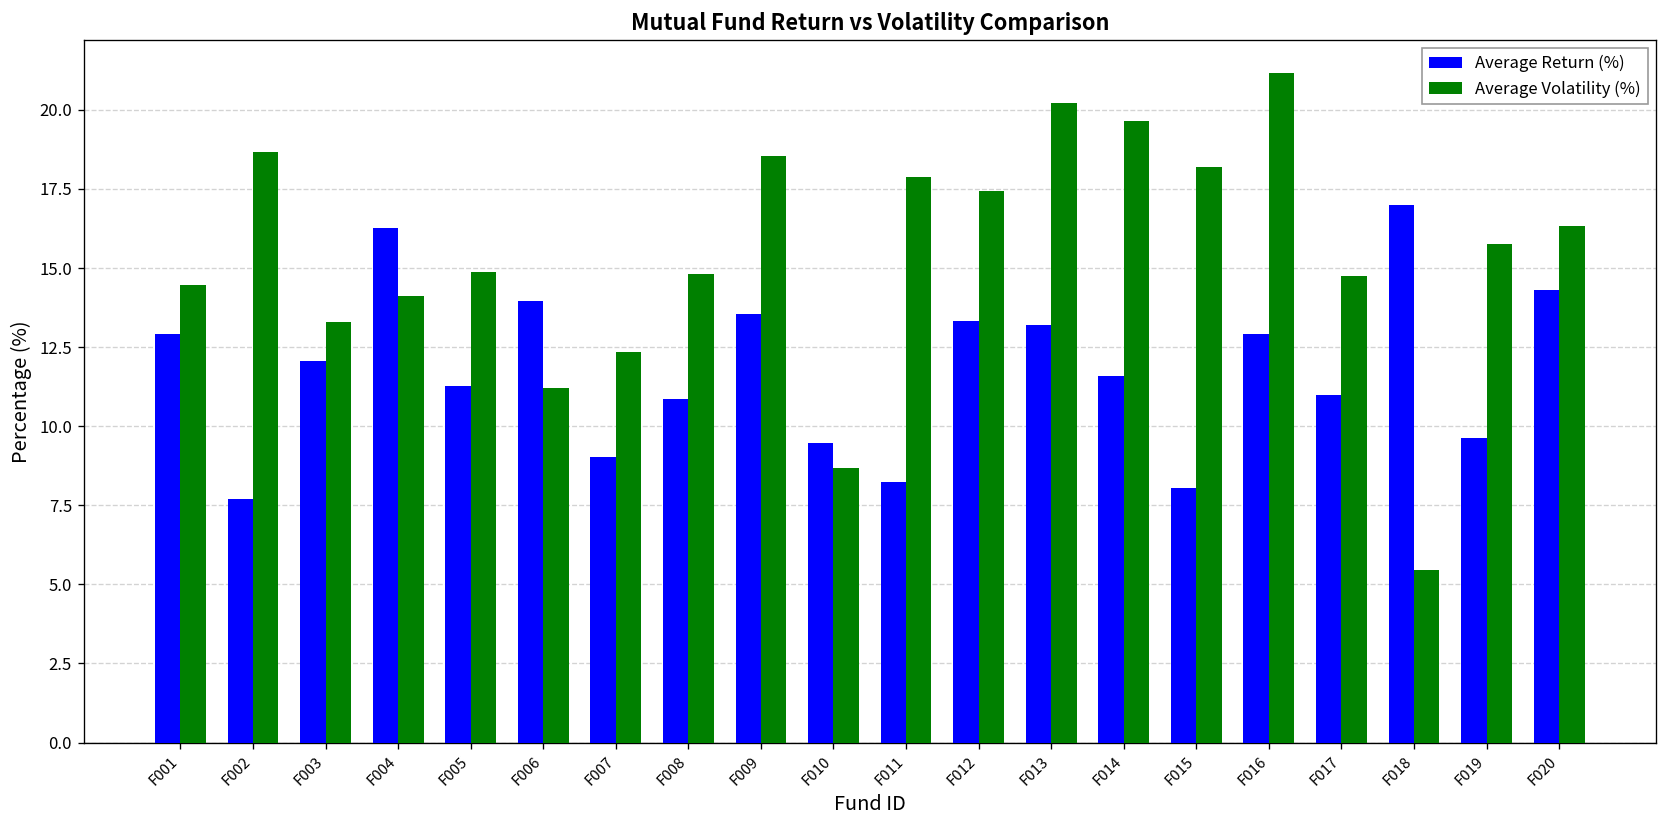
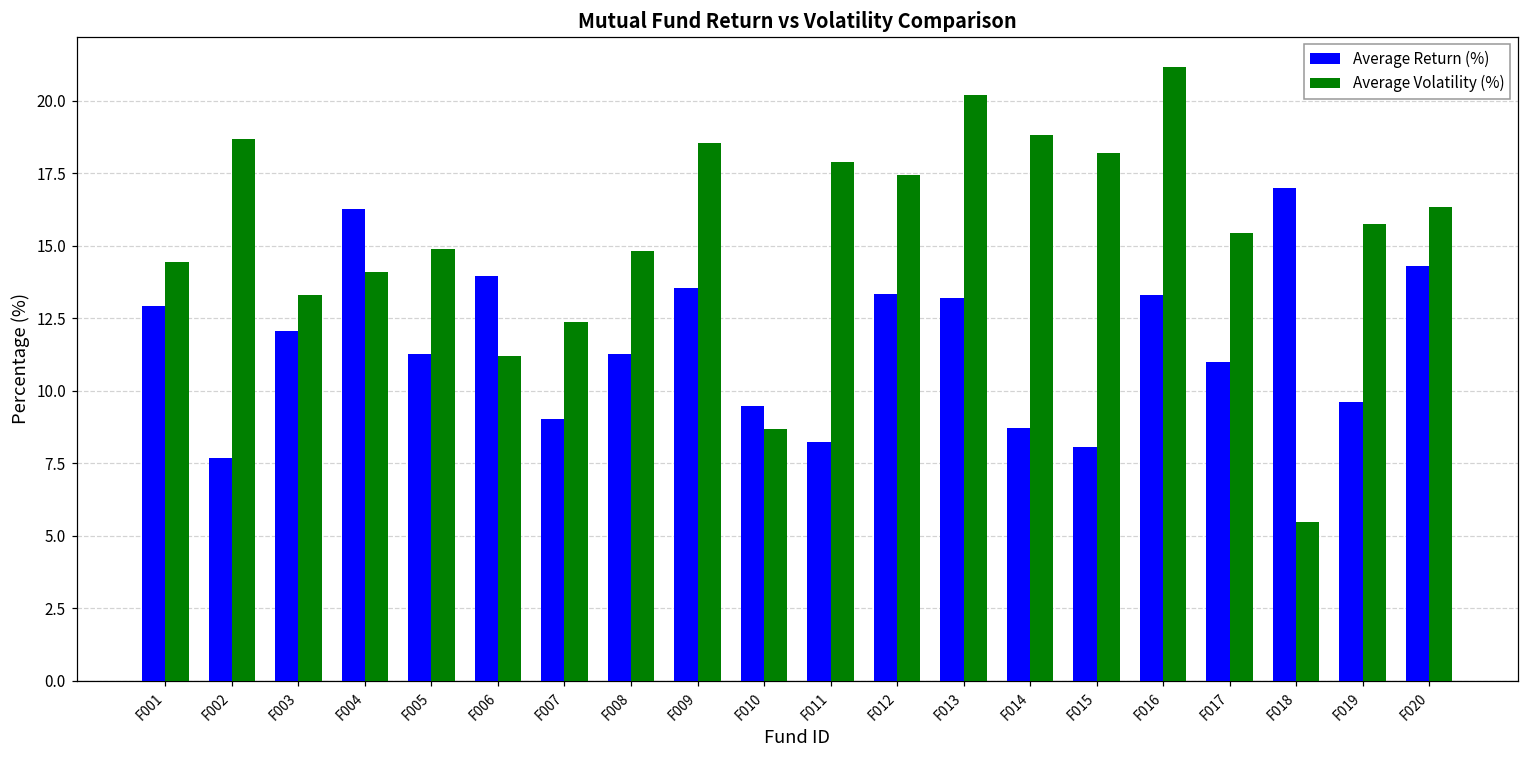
Average Return (%), F008: 10.9 -> 11.3
Average Return (%), F014: 11.6 -> 8.7
Average Volatility (%), F014: 19.7 -> 18.8
Average Return (%), F016: 12.9 -> 13.3
Average Volatility (%), F017: 14.8 -> 15.4
